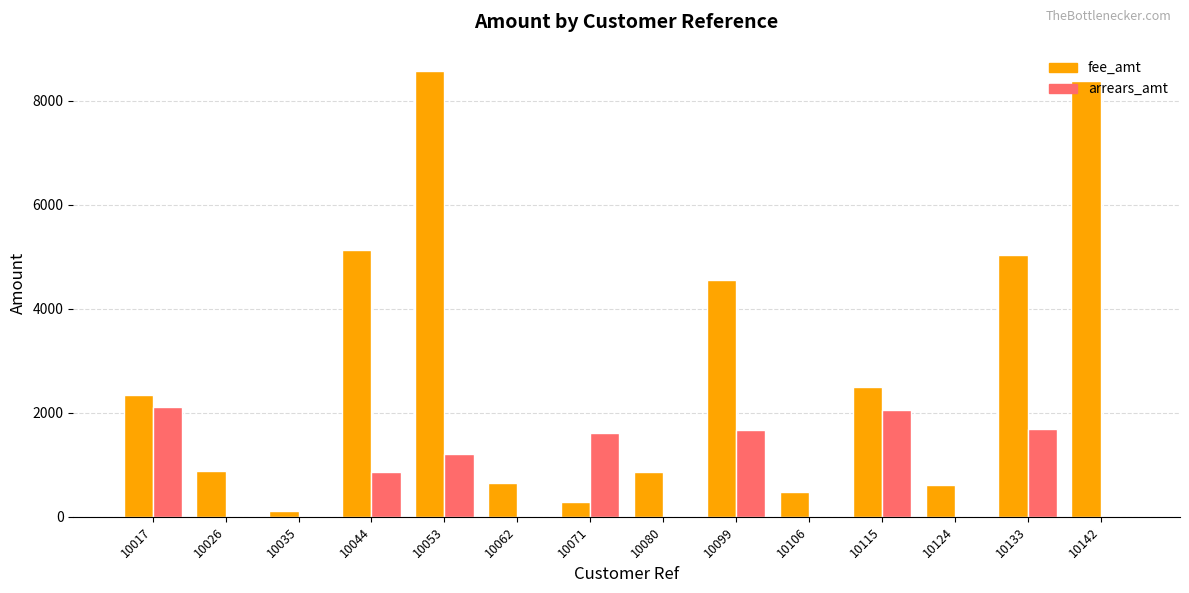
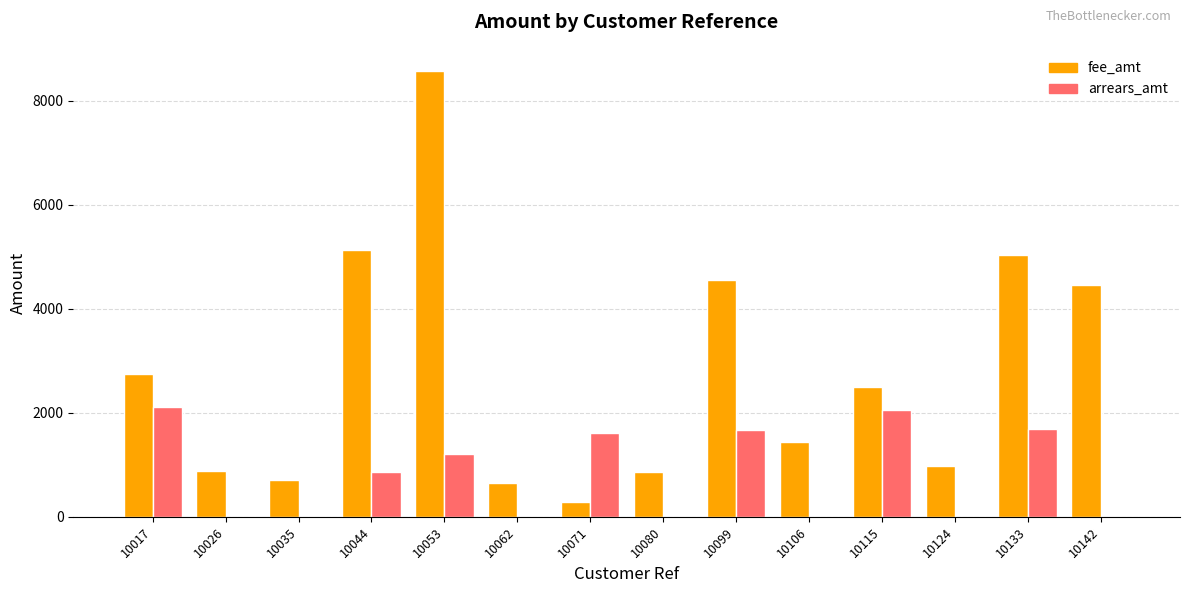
fee_amt, 10017: 2300 -> 2800
fee_amt, 10035: 100 -> 700
fee_amt, 10106: 500 -> 1400
fee_amt, 10124: 600 -> 1000
fee_amt, 10142: 8400 -> 4500
